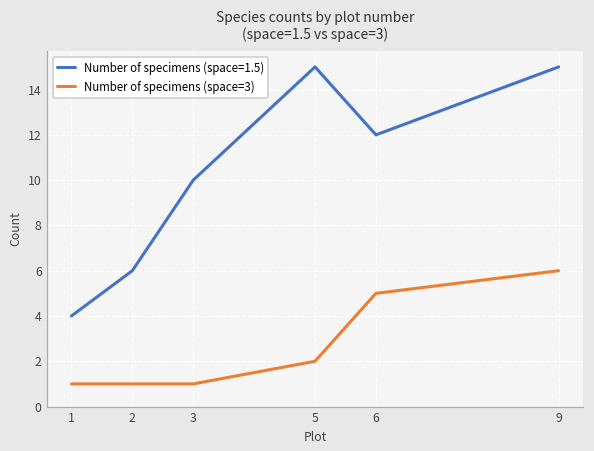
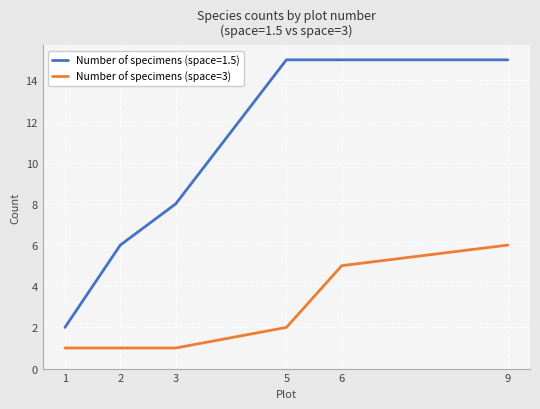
Number of specimens (space=1.5), 1: 4 -> 2
Number of specimens (space=1.5), 3: 10 -> 8
Number of specimens (space=1.5), 6: 12 -> 15
